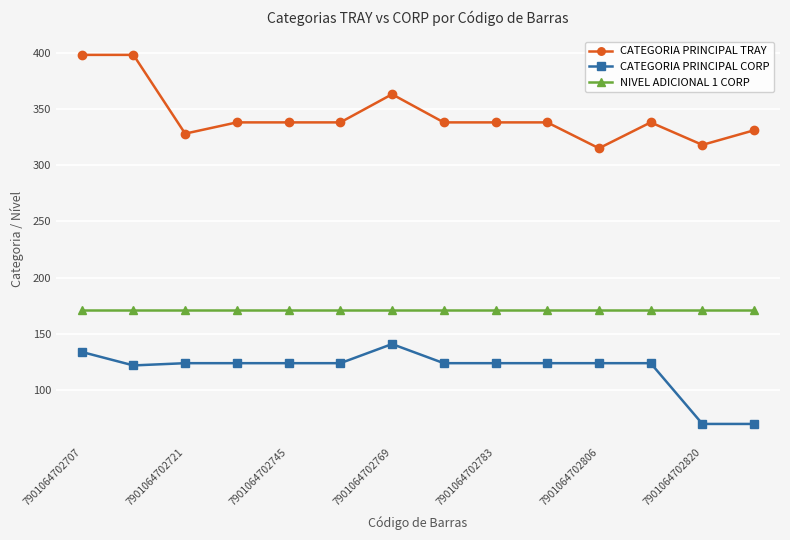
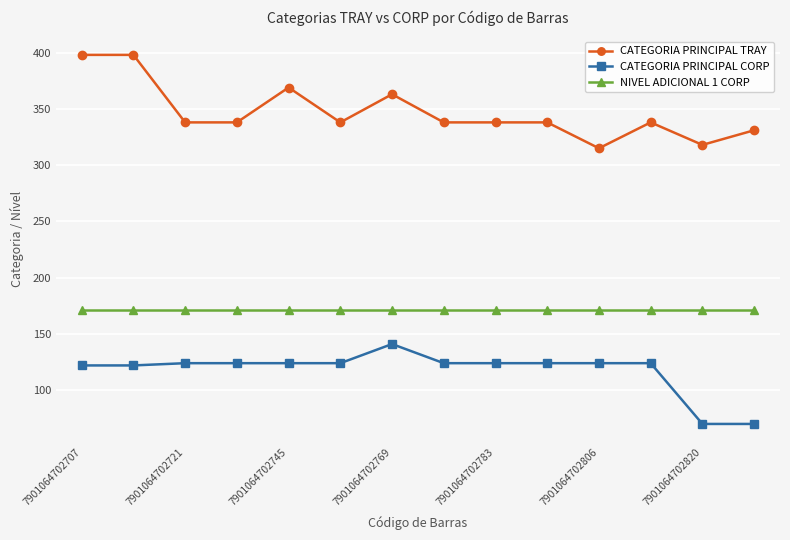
CATEGORIA PRINCIPAL CORP, 7901064702707: 134 -> 122
CATEGORIA PRINCIPAL TRAY, 7901064702721: 328 -> 338
CATEGORIA PRINCIPAL TRAY, 7901064702745: 338 -> 369
